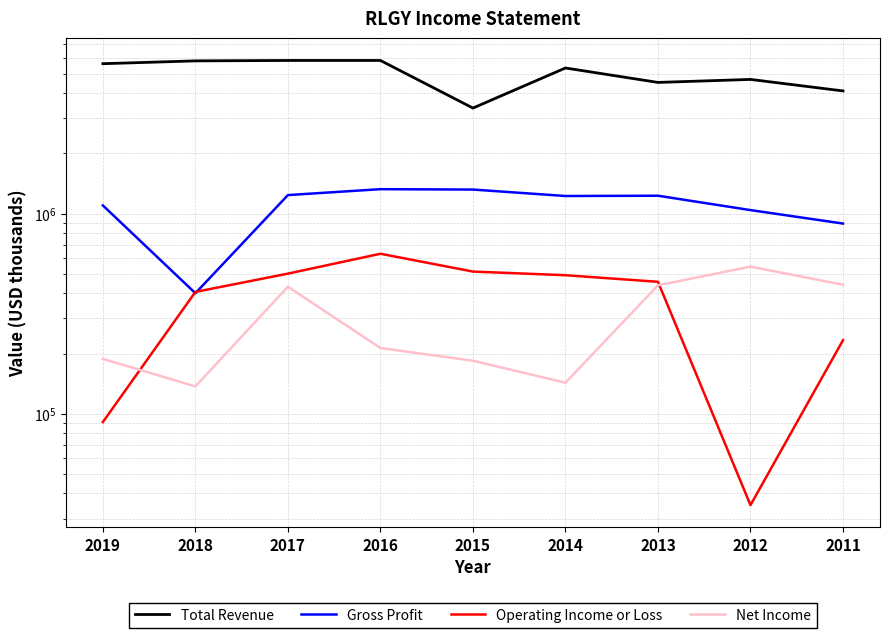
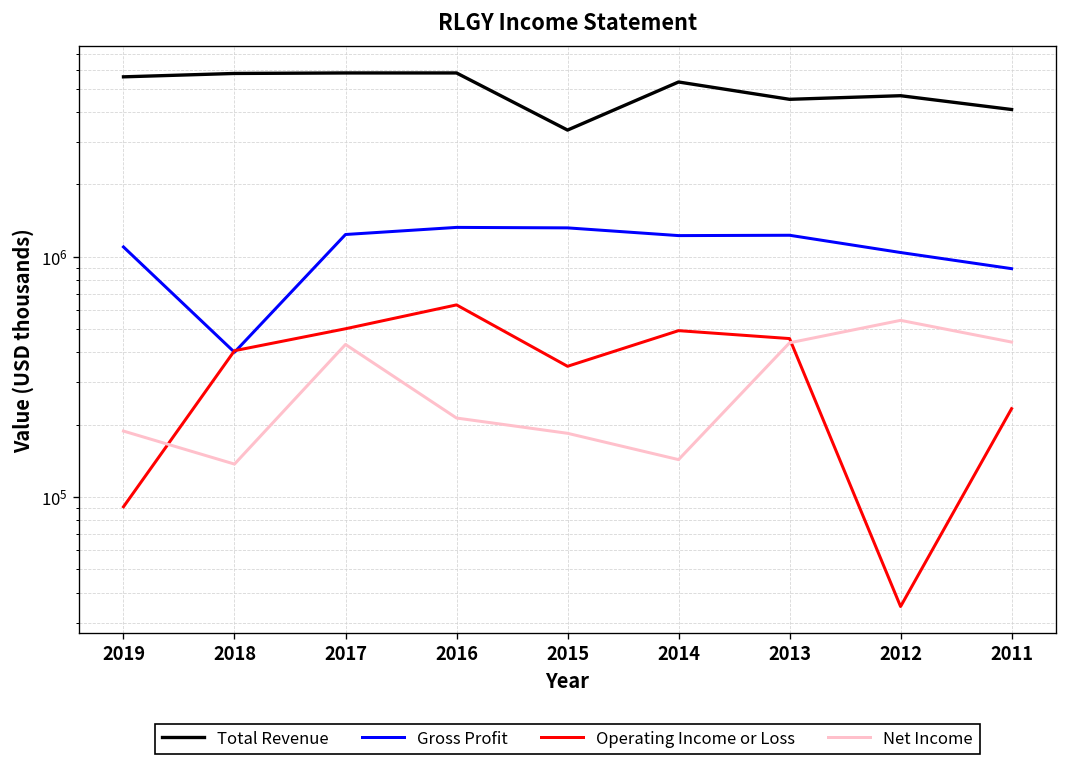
Operating Income or Loss, 2015: 510000 -> 350000
